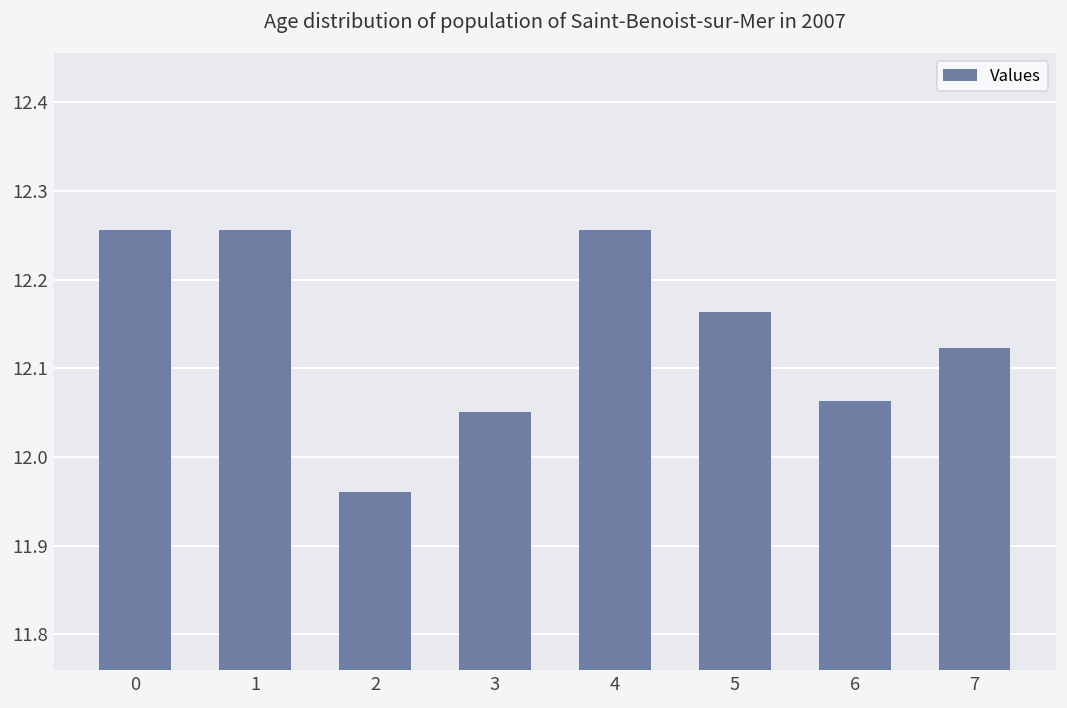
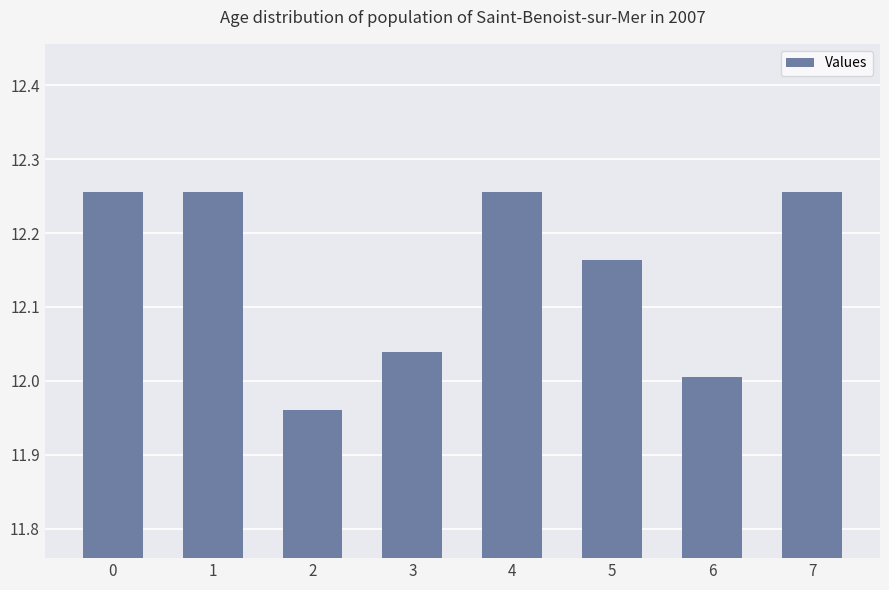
3: 12.05 -> 12.04
6: 12.06 -> 12.01
7: 12.12 -> 12.26
